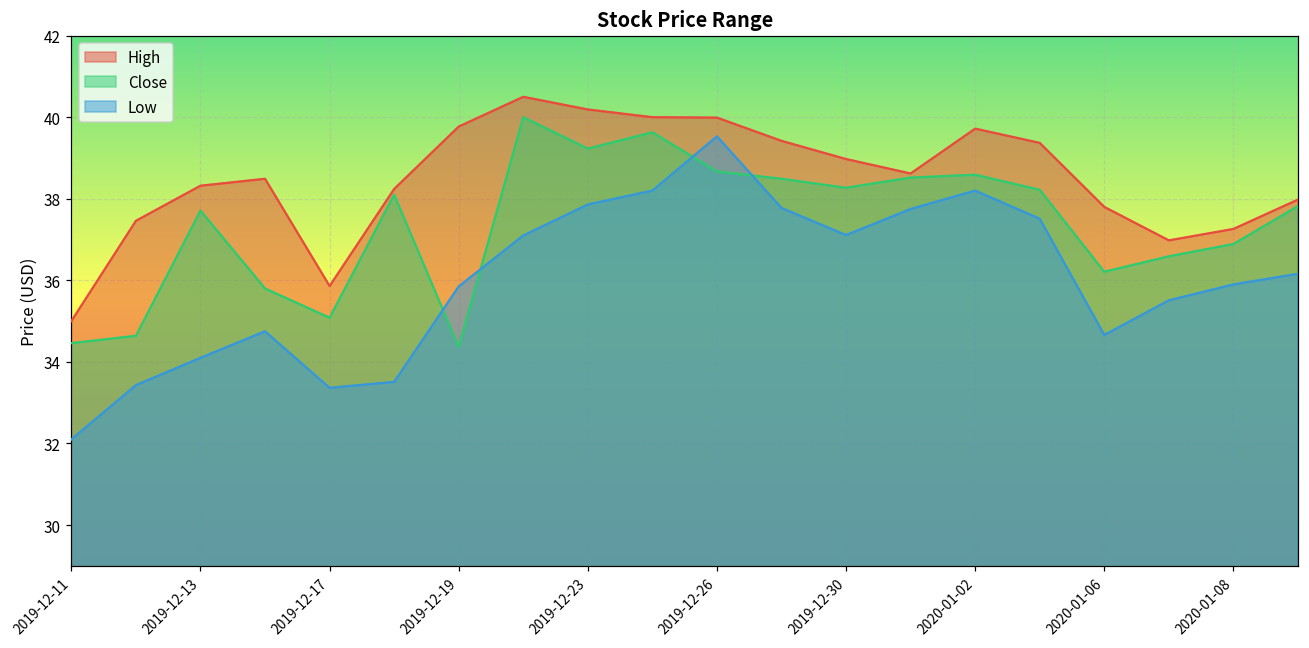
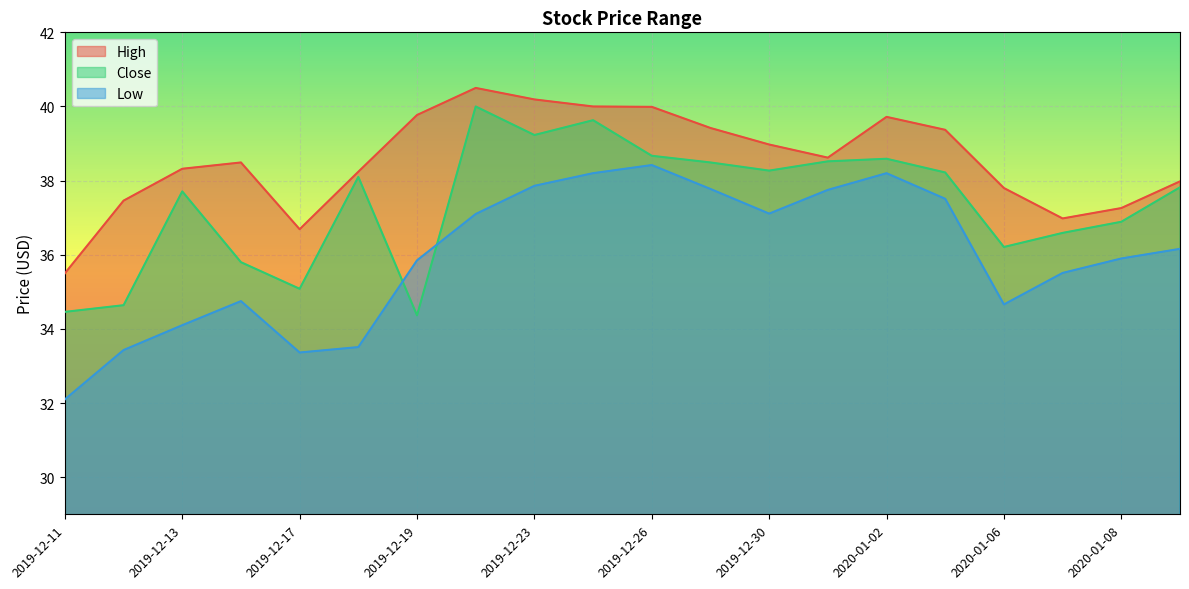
High, 2019-12-11: 35.0 -> 35.5
High, 2019-12-17: 35.9 -> 36.7
Low, 2019-12-26: 39.5 -> 38.4
